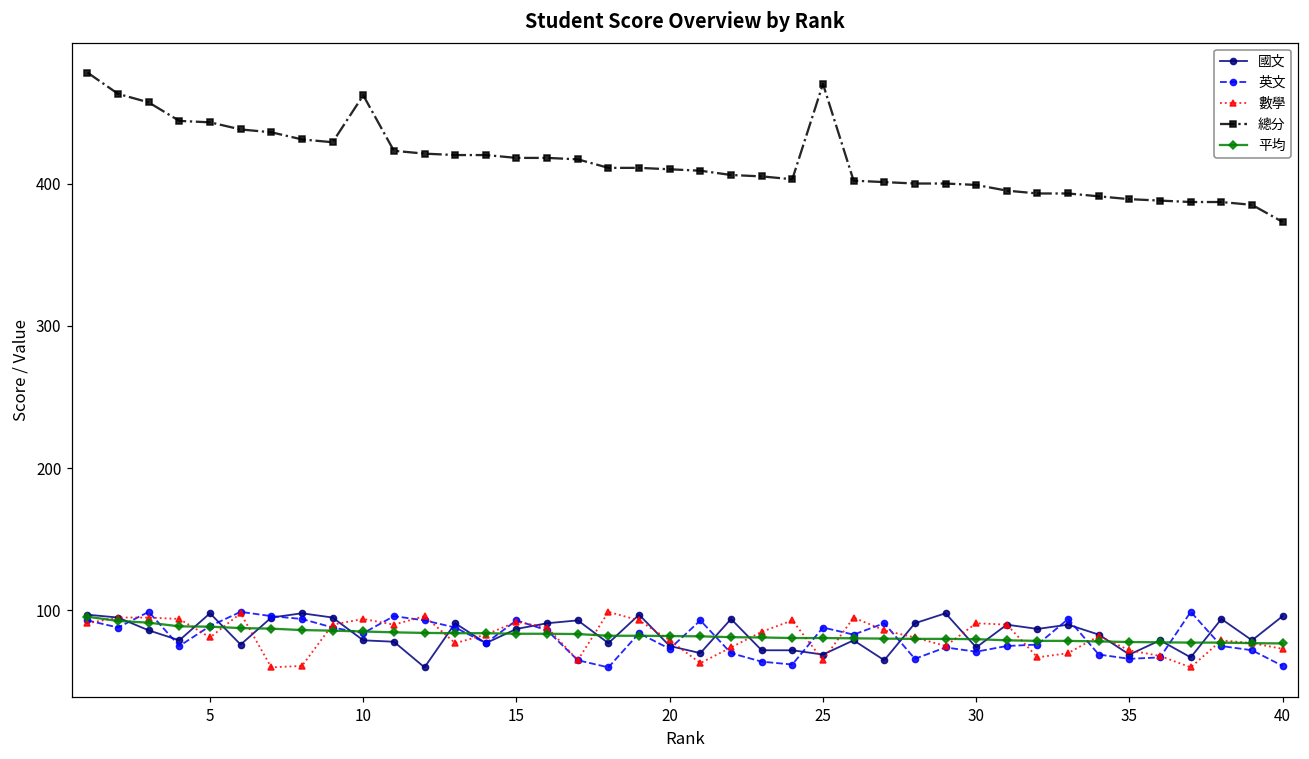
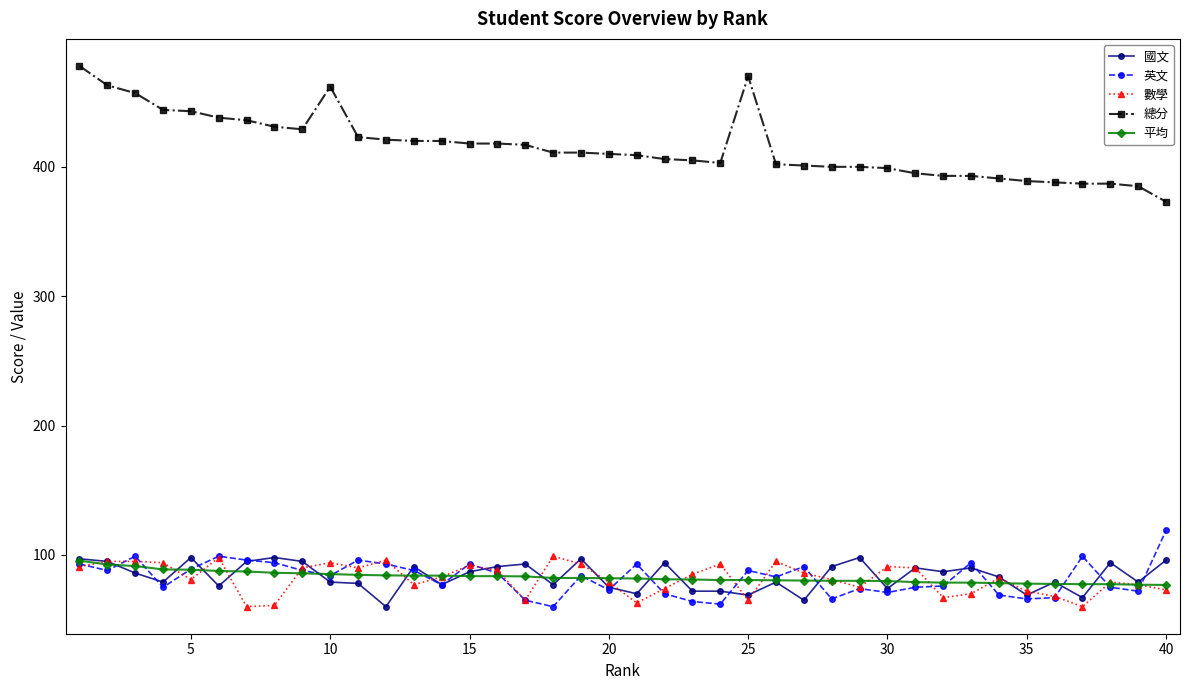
英文, 40: 61 -> 119
